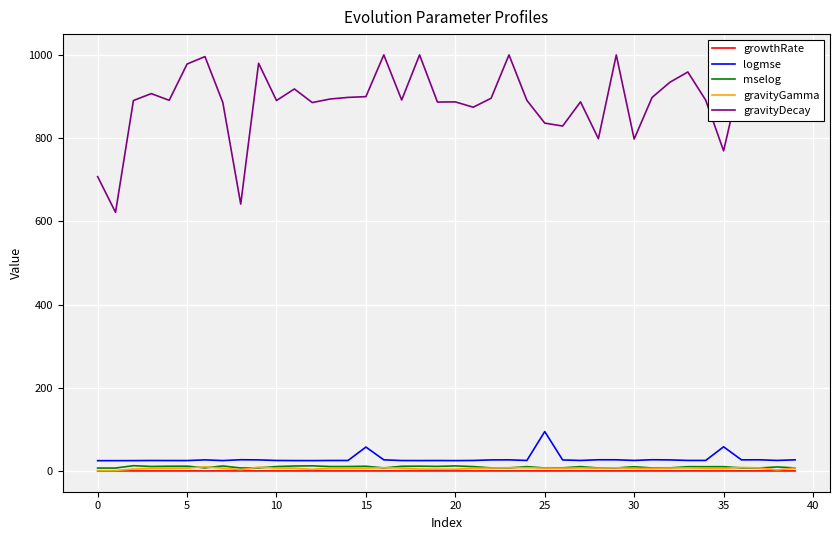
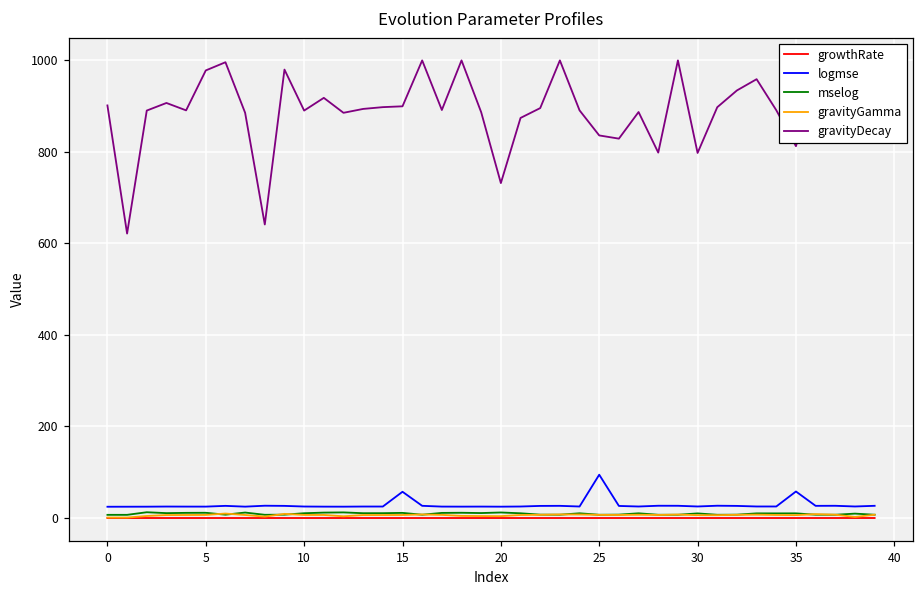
gravityDecay, 0: 710 -> 900
gravityDecay, 20: 890 -> 730
gravityDecay, 35: 770 -> 810
